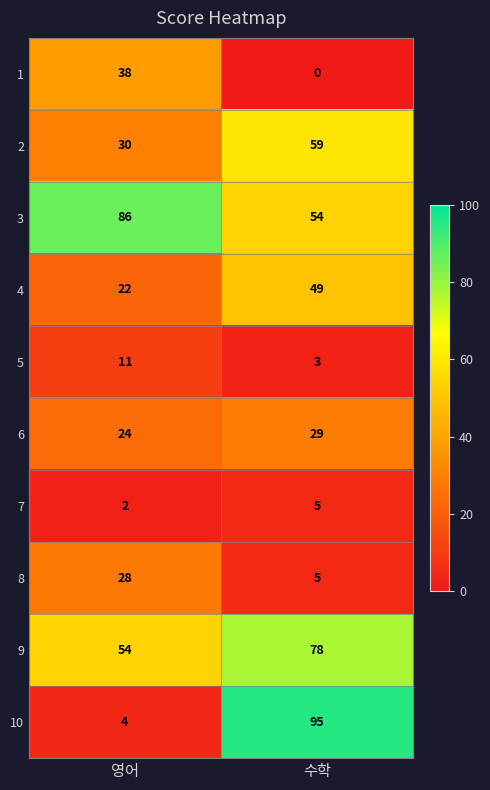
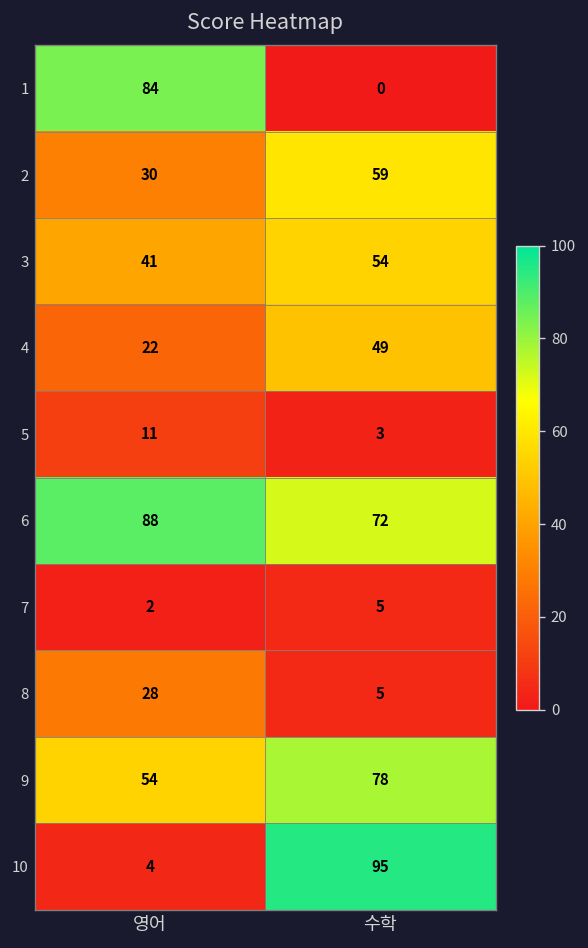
1, 영어: 38 -> 84
3, 영어: 86 -> 41
6, 영어: 24 -> 88
6, 수학: 29 -> 72
